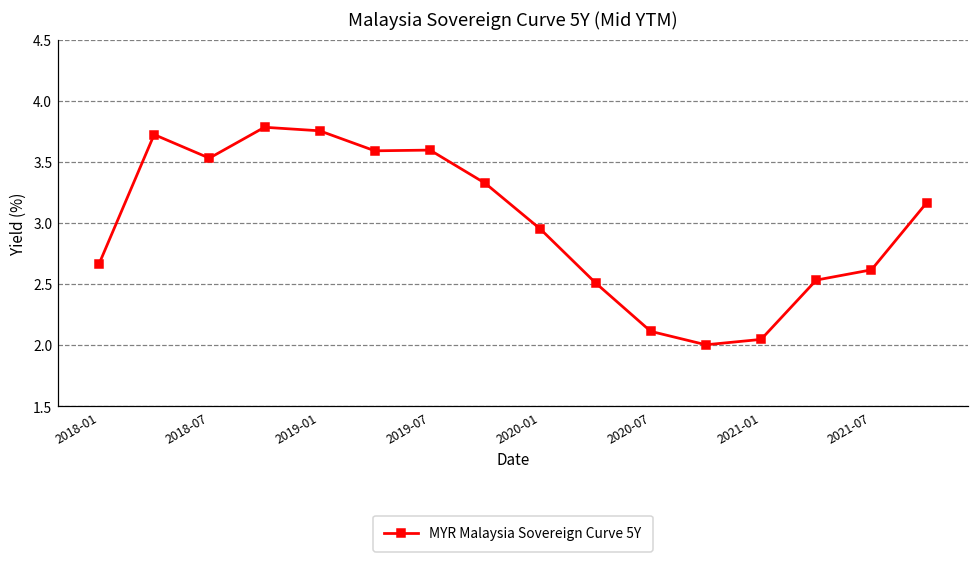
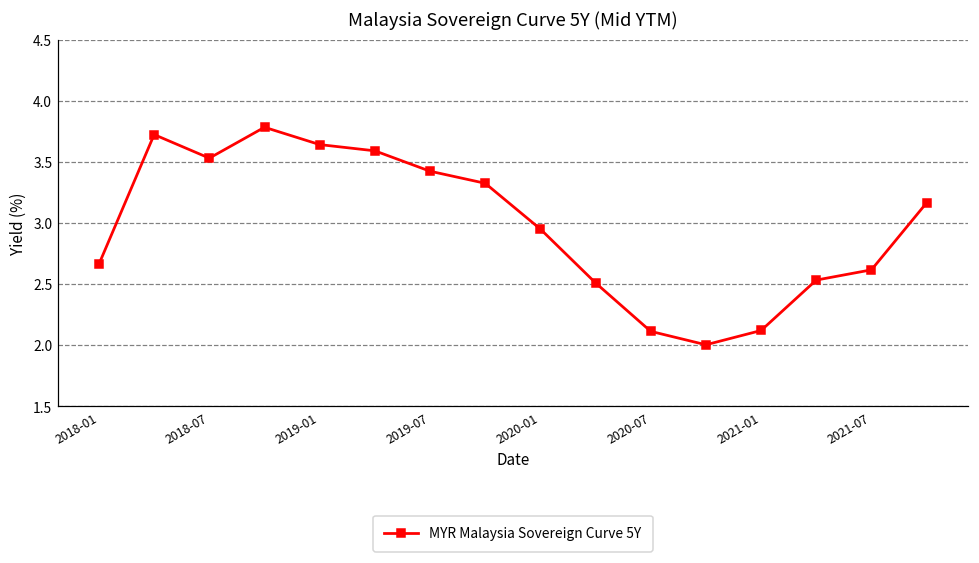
2019-01: 3.76 -> 3.64
2019-07: 3.60 -> 3.43
2021-01: 2.05 -> 2.12
